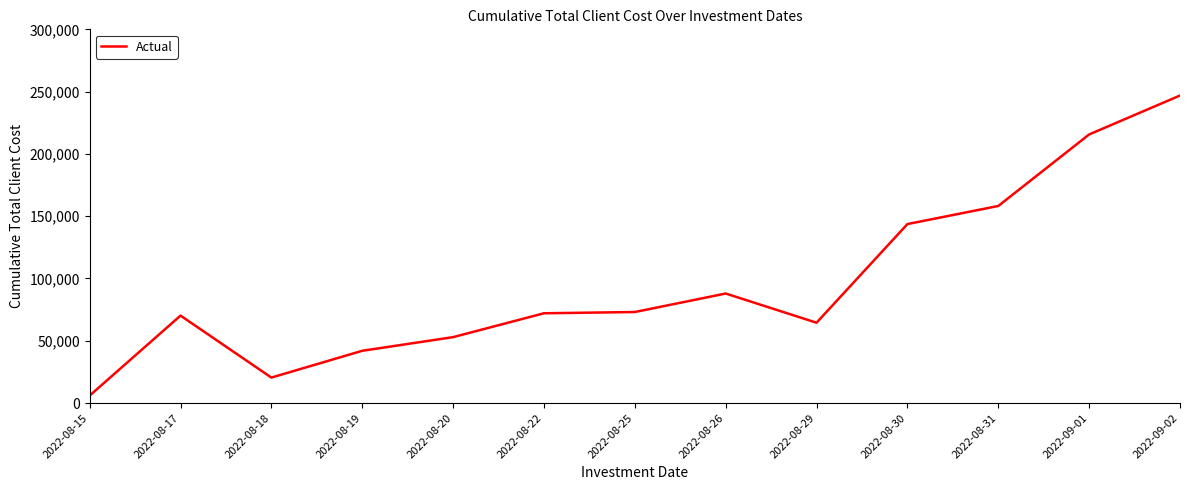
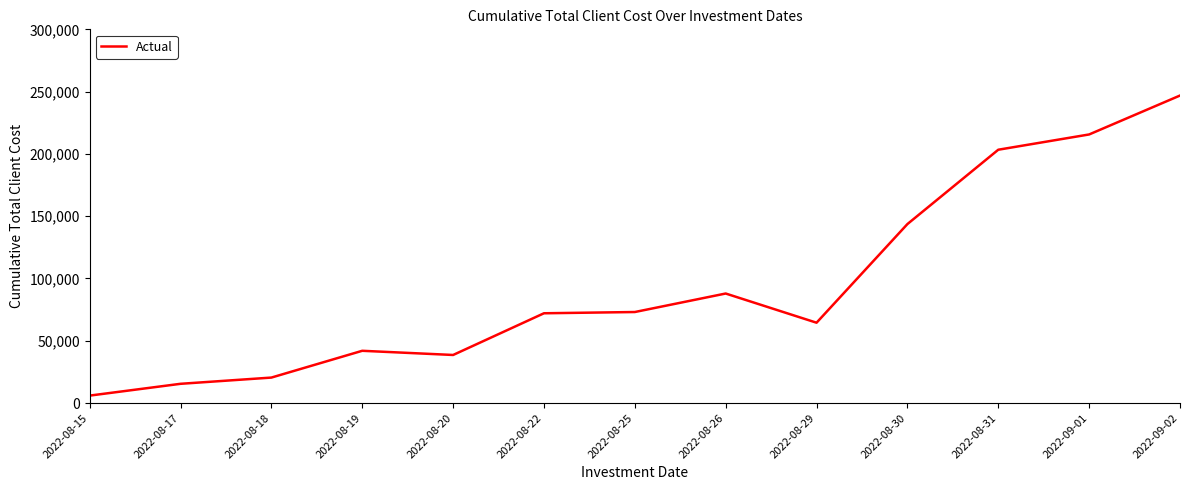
2022-08-17: 70,000 -> 15,000
2022-08-20: 53,000 -> 39,000
2022-08-31: 158,000 -> 203,000
